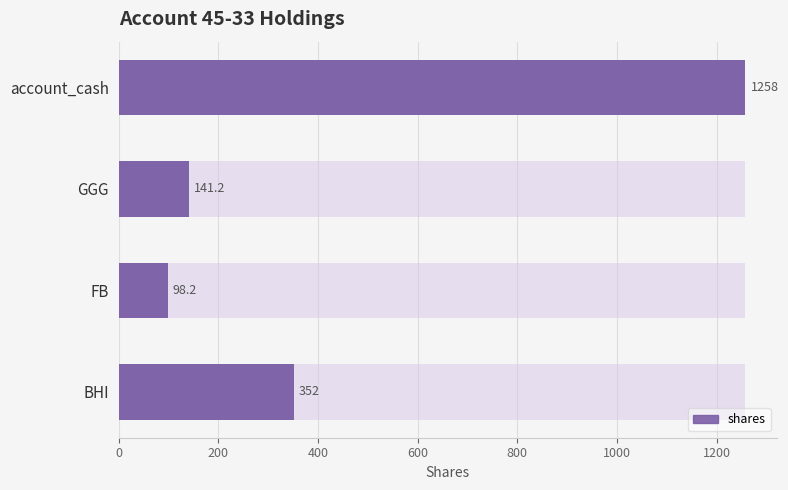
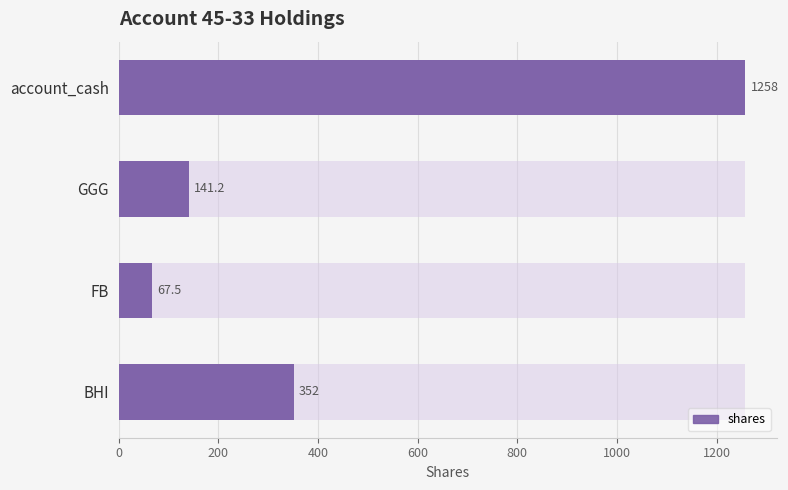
shares, FB: 98.2 -> 67.5
